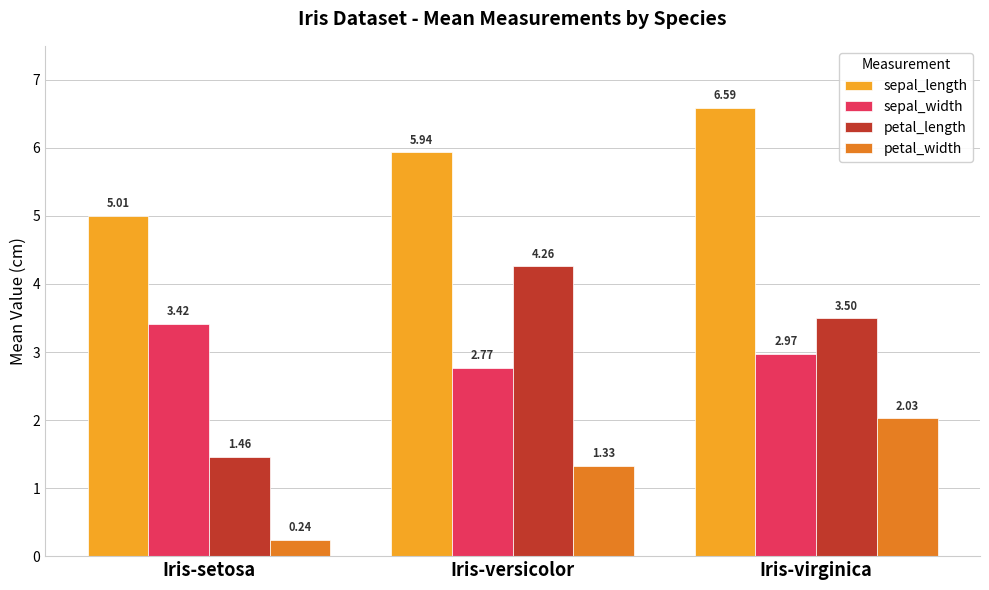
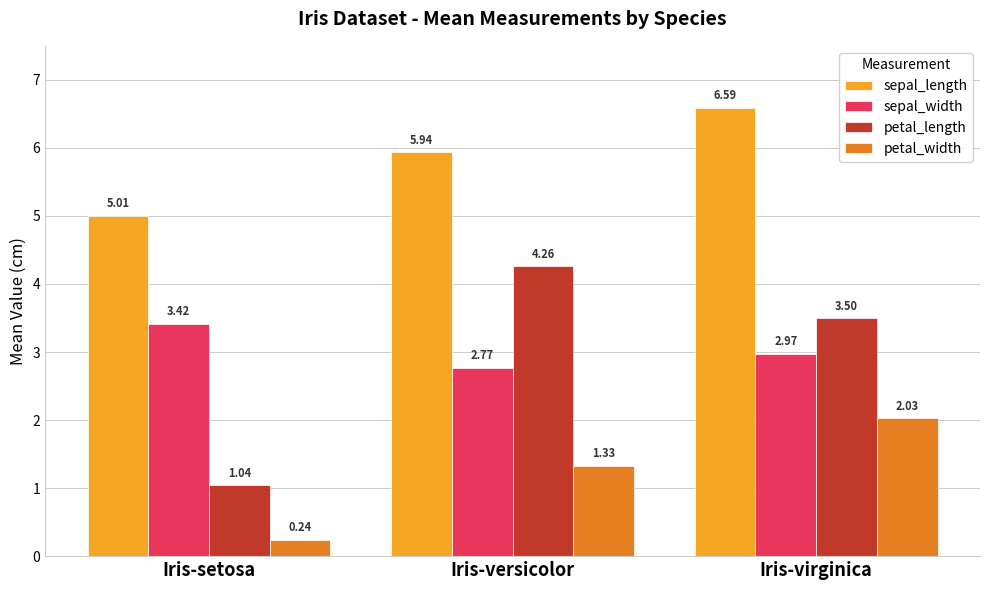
petal_length, Iris-setosa: 1.46 -> 1.04
